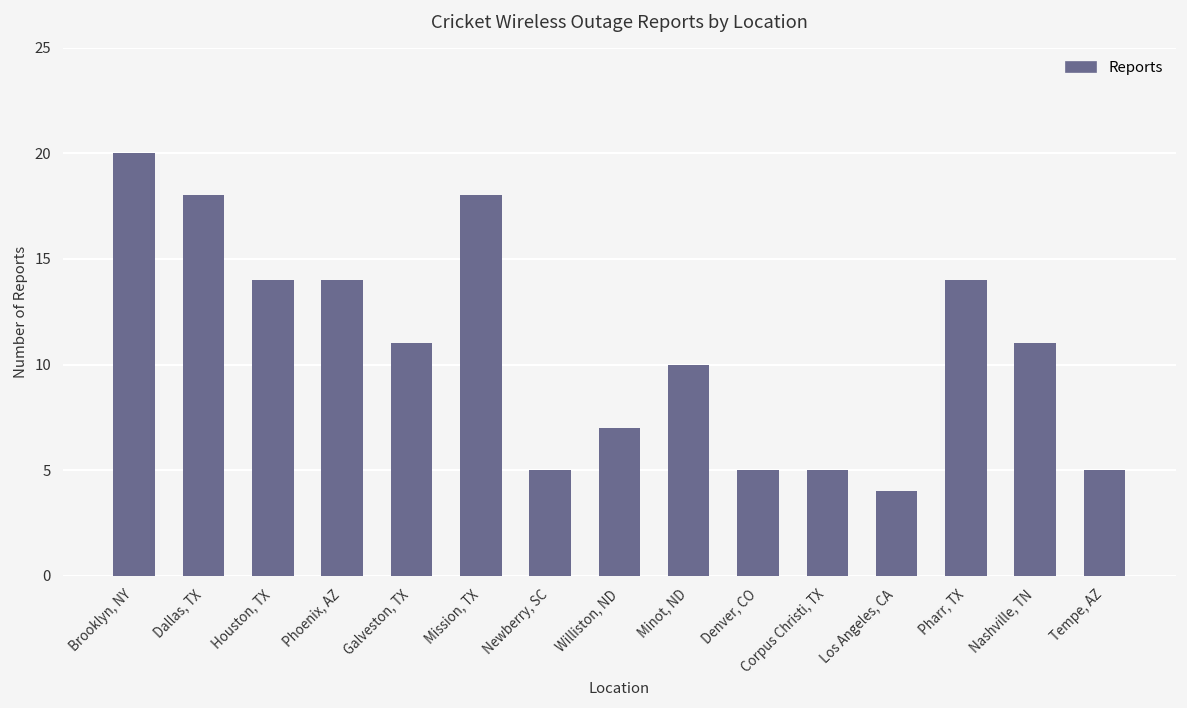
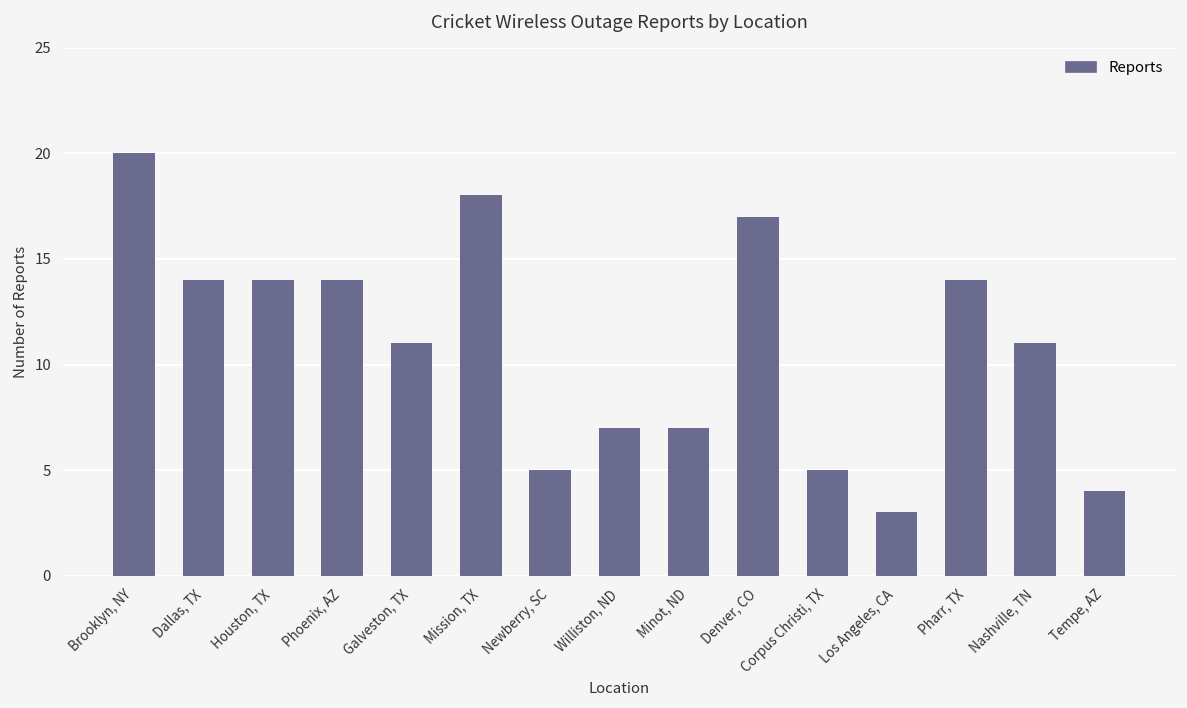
Dallas, TX: 18 -> 14
Minot, ND: 10 -> 7
Denver, CO: 5 -> 17
Los Angeles, CA: 4 -> 3
Tempe, AZ: 5 -> 4
